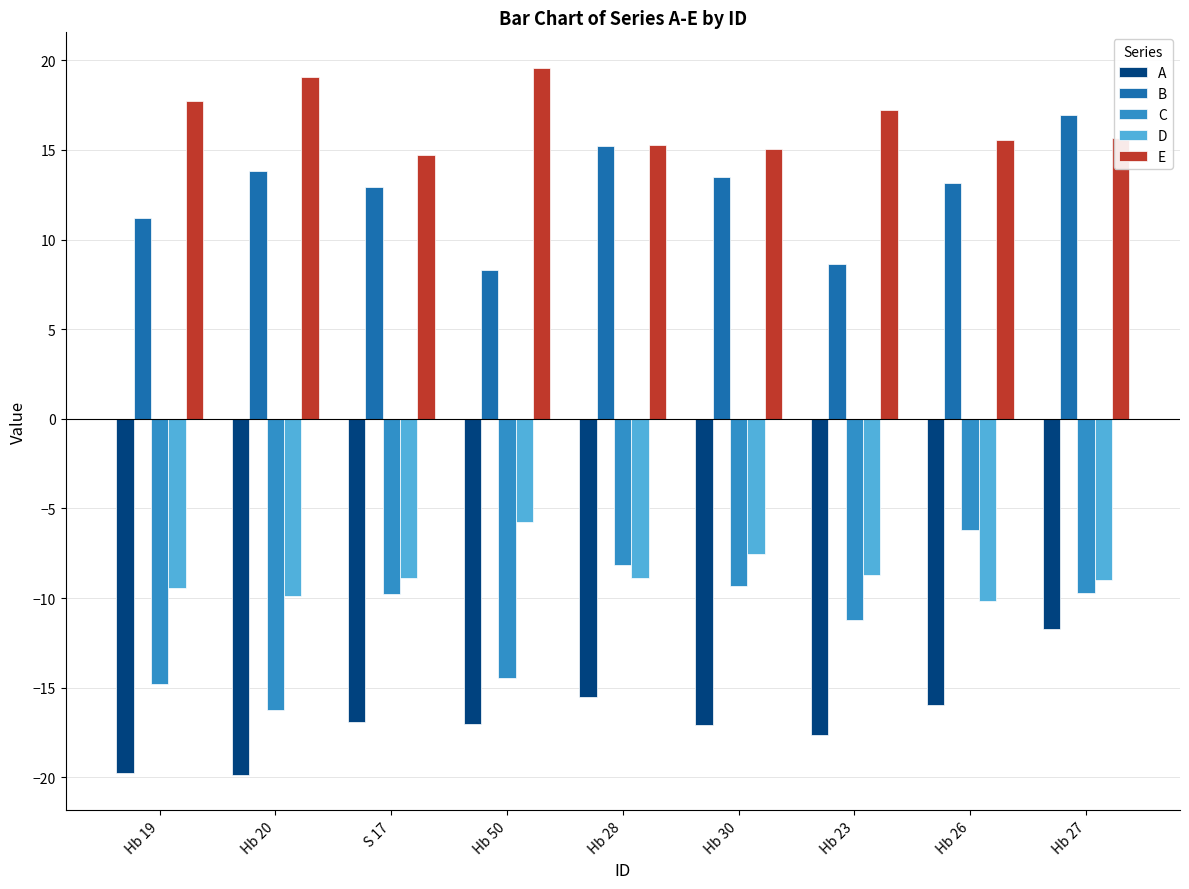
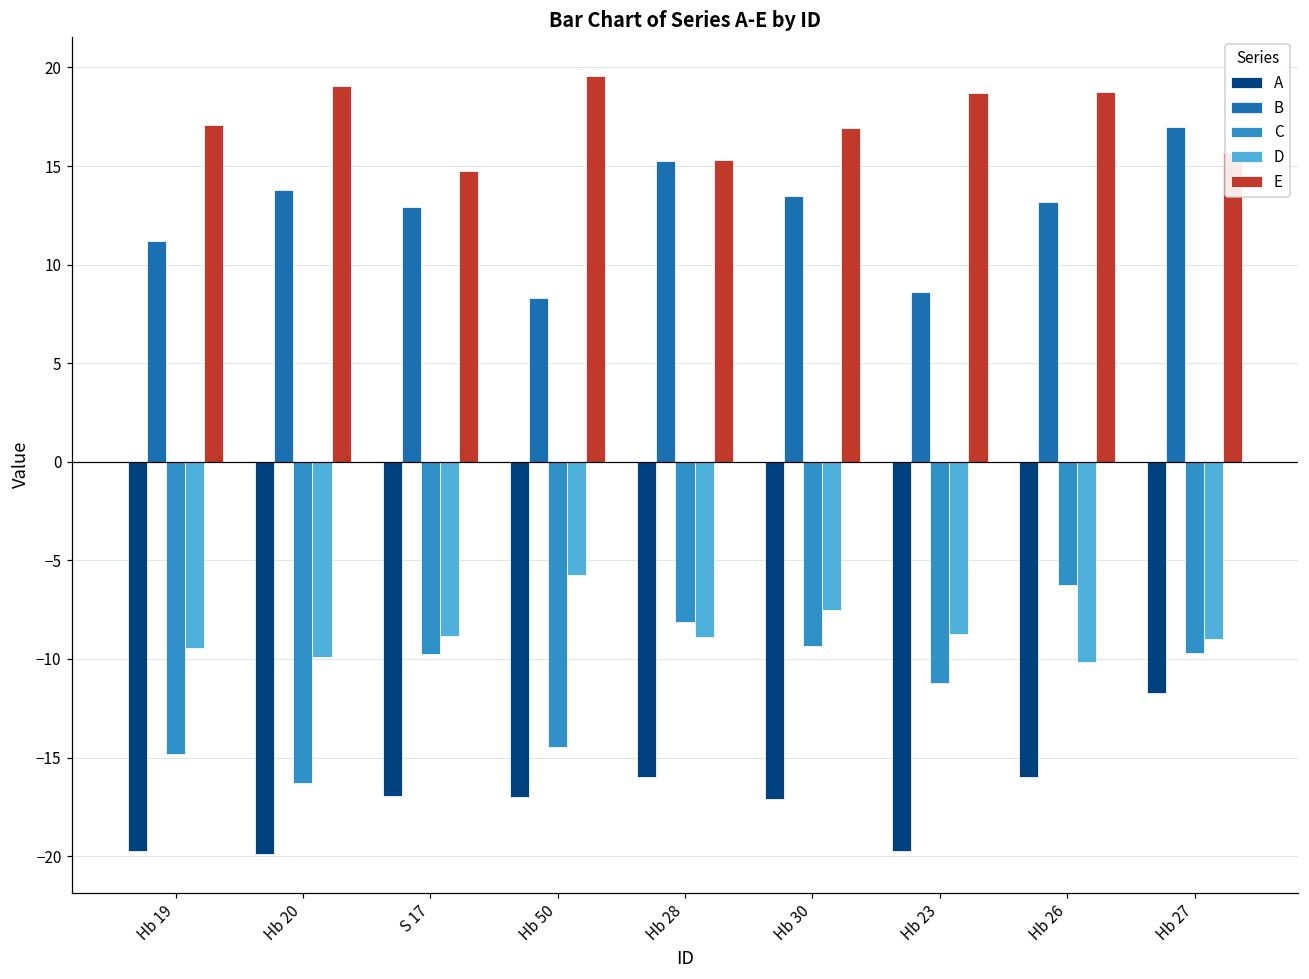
E, Hb 19: 17.7 -> 17.1
A, Hb 28: -15.5 -> -16.0
E, Hb 30: 15.0 -> 16.9
A, Hb 23: -17.7 -> -19.7
E, Hb 23: 17.2 -> 18.7
E, Hb 26: 15.6 -> 18.8
